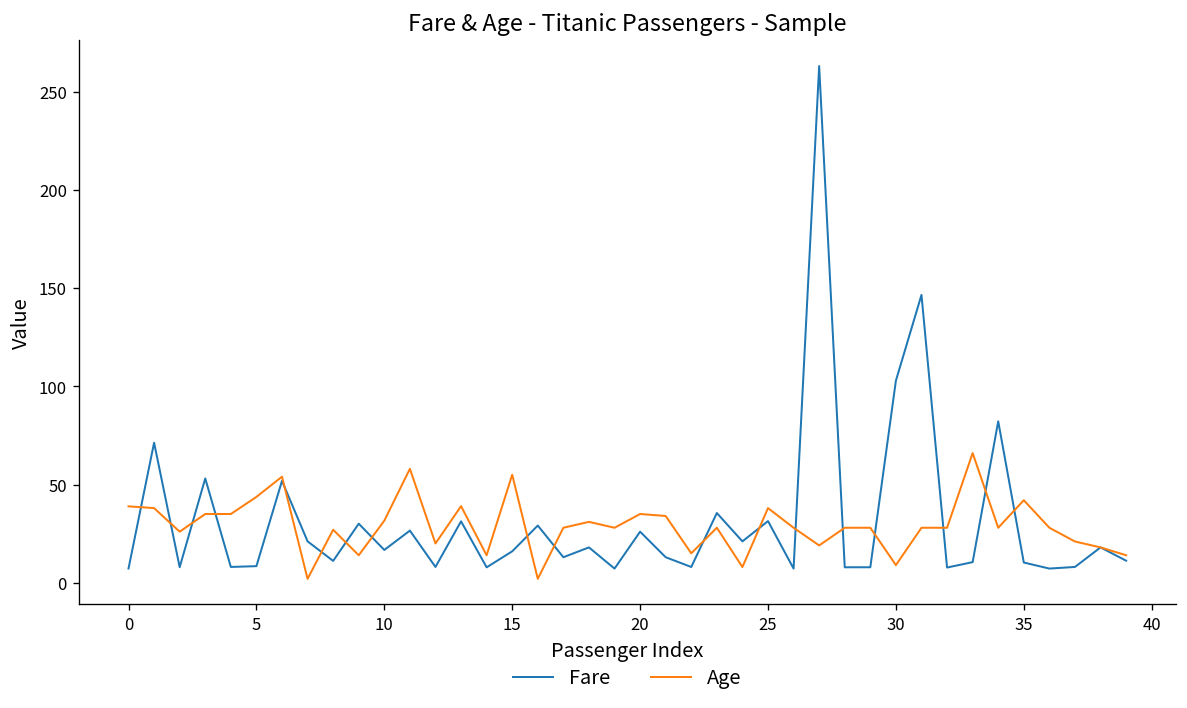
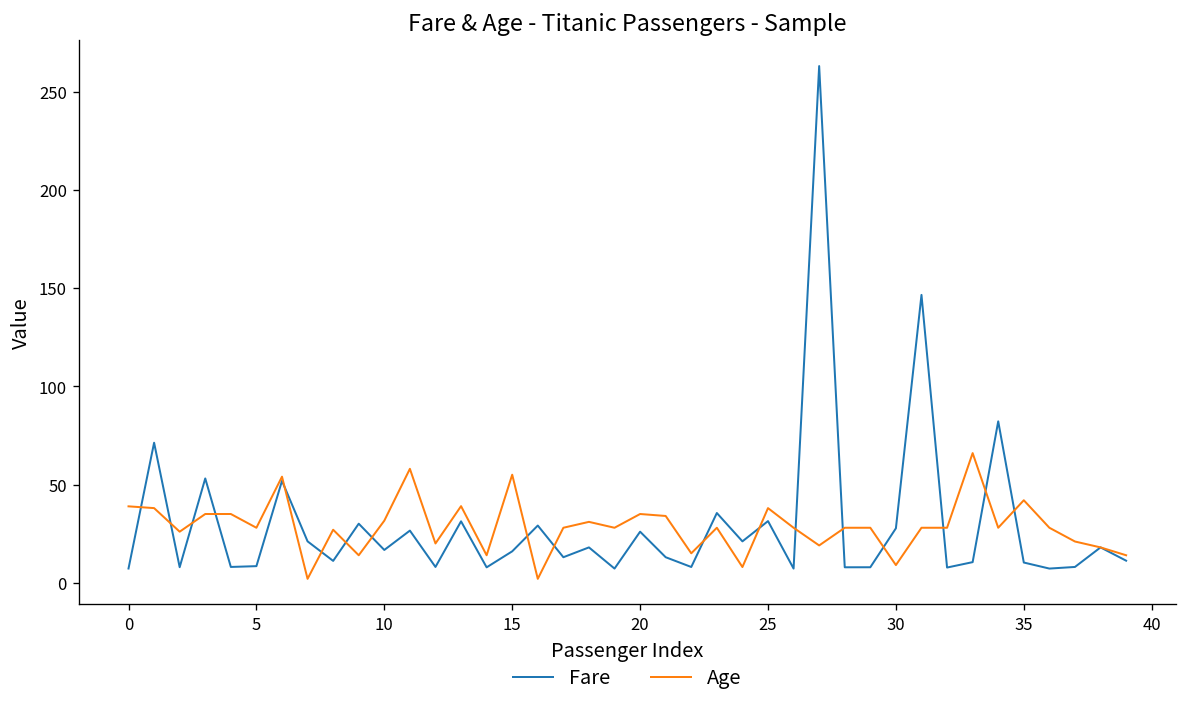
Age, 5: 44 -> 28
Fare, 30: 103 -> 28
